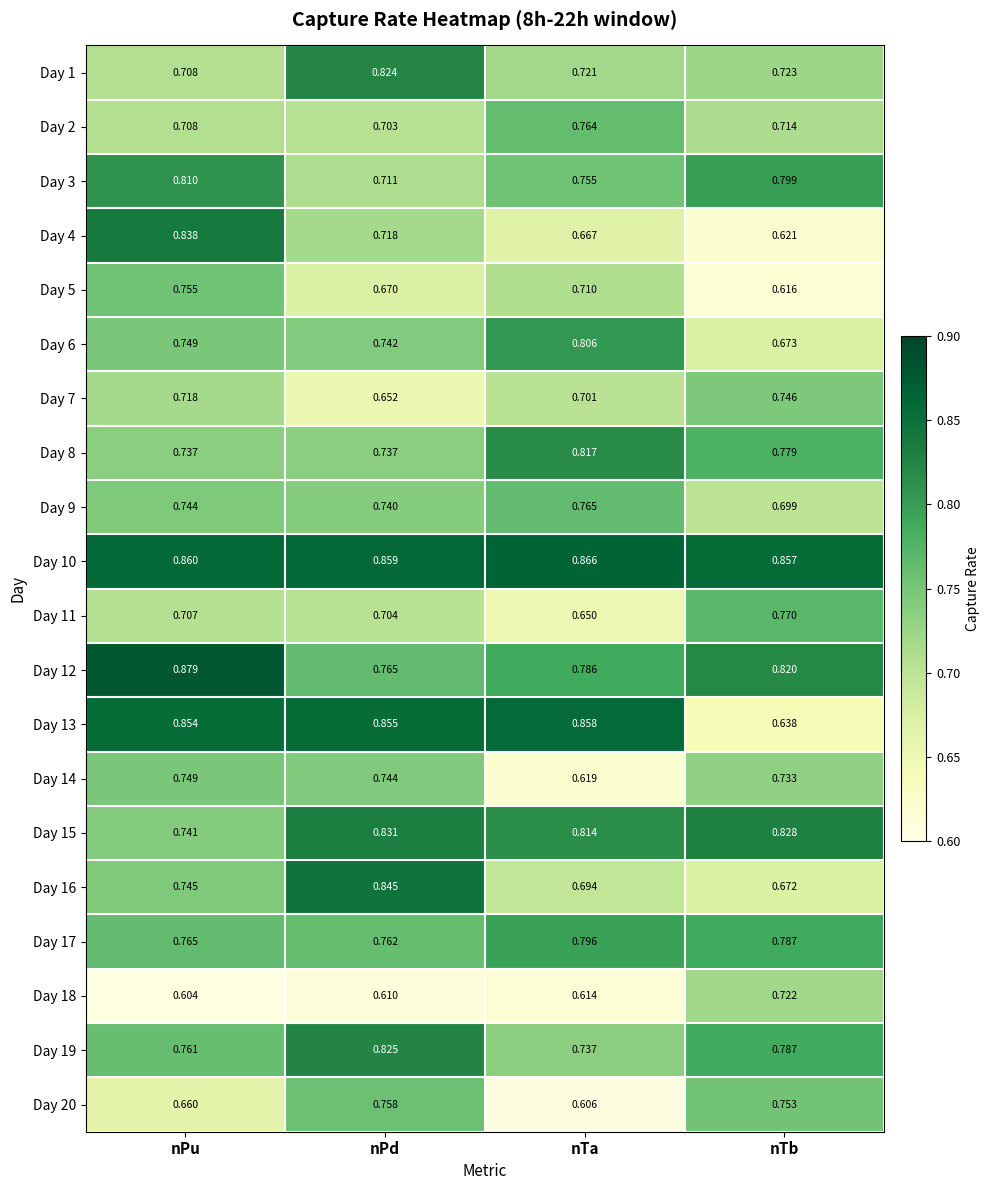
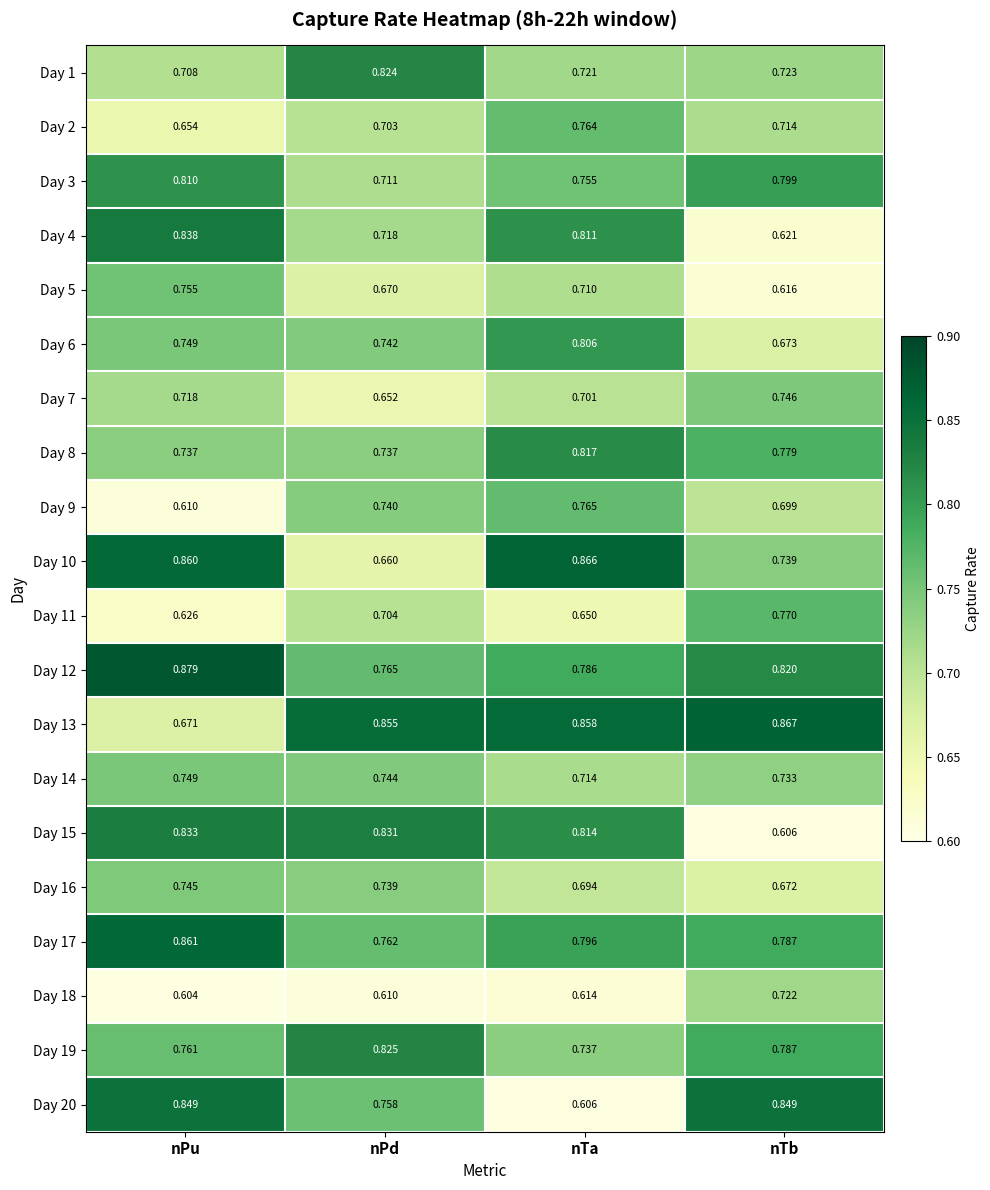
Day 2, nPu: 0.708 -> 0.654
Day 4, nTa: 0.667 -> 0.811
Day 9, nPu: 0.744 -> 0.610
Day 10, nPd: 0.859 -> 0.660
Day 10, nTb: 0.857 -> 0.739
Day 11, nPu: 0.707 -> 0.626
Day 13, nPu: 0.854 -> 0.671
Day 13, nTb: 0.638 -> 0.867
Day 14, nTa: 0.619 -> 0.714
Day 15, nPu: 0.741 -> 0.833
Day 15, nTb: 0.828 -> 0.606
Day 16, nPd: 0.845 -> 0.739
Day 17, nPu: 0.765 -> 0.861
Day 20, nPu: 0.660 -> 0.849
Day 20, nTb: 0.753 -> 0.849
